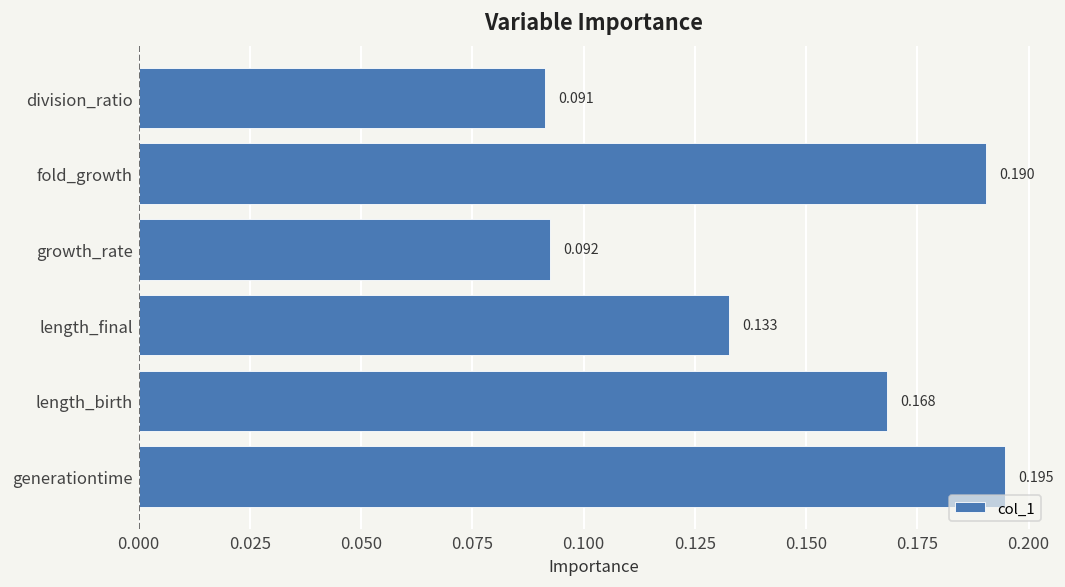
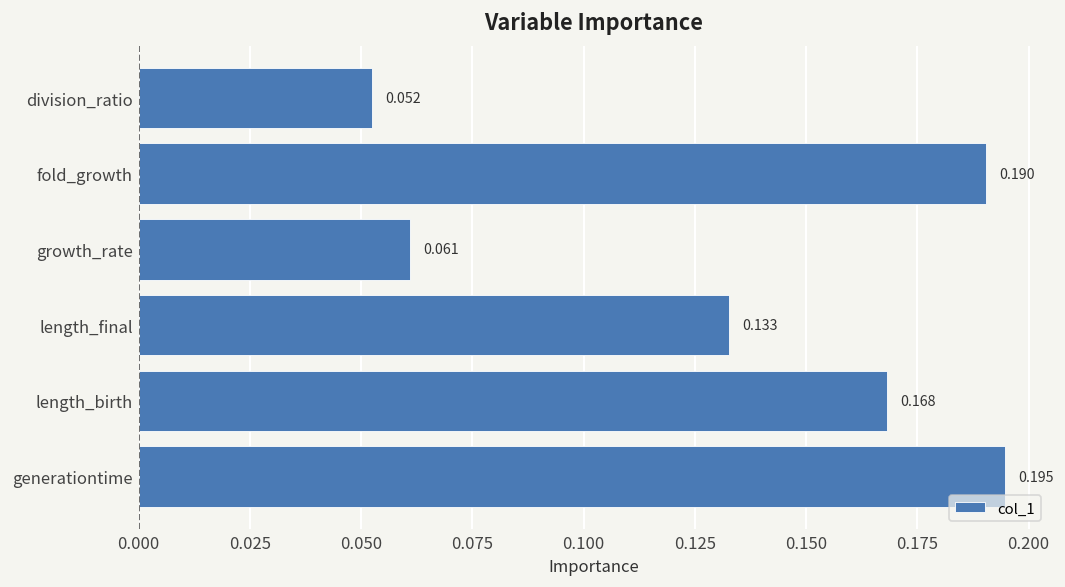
division_ratio: 0.091 -> 0.052
growth_rate: 0.092 -> 0.061
